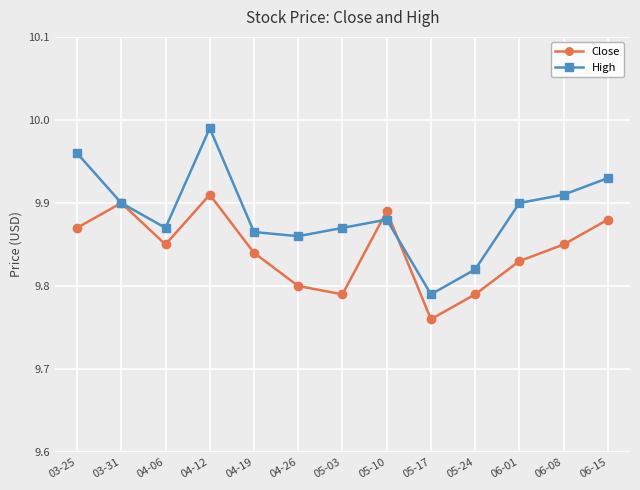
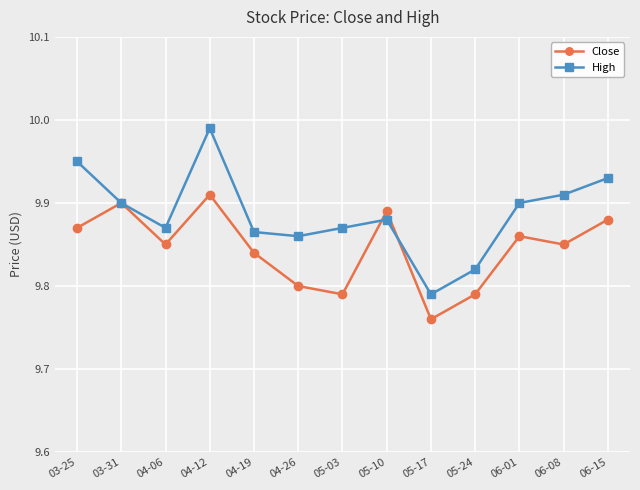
High, 03-25: 9.96 -> 9.95
Close, 06-01: 9.83 -> 9.86
